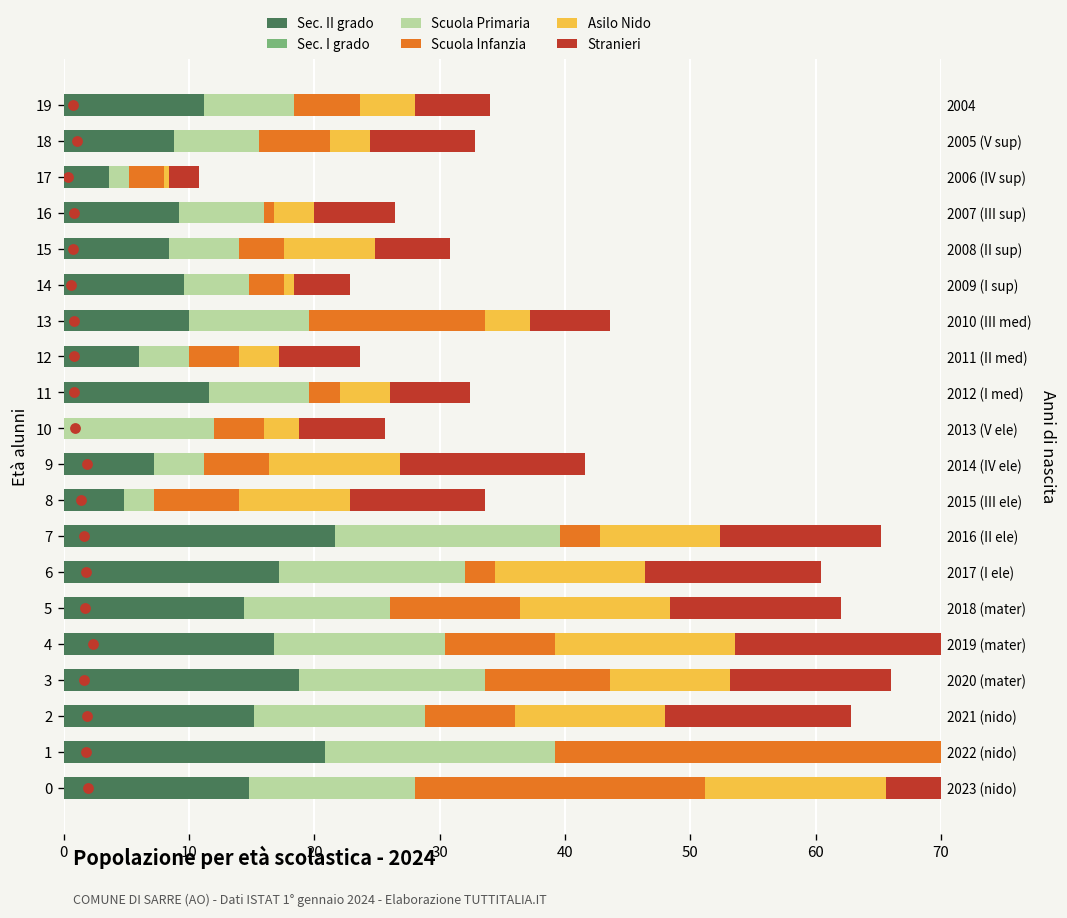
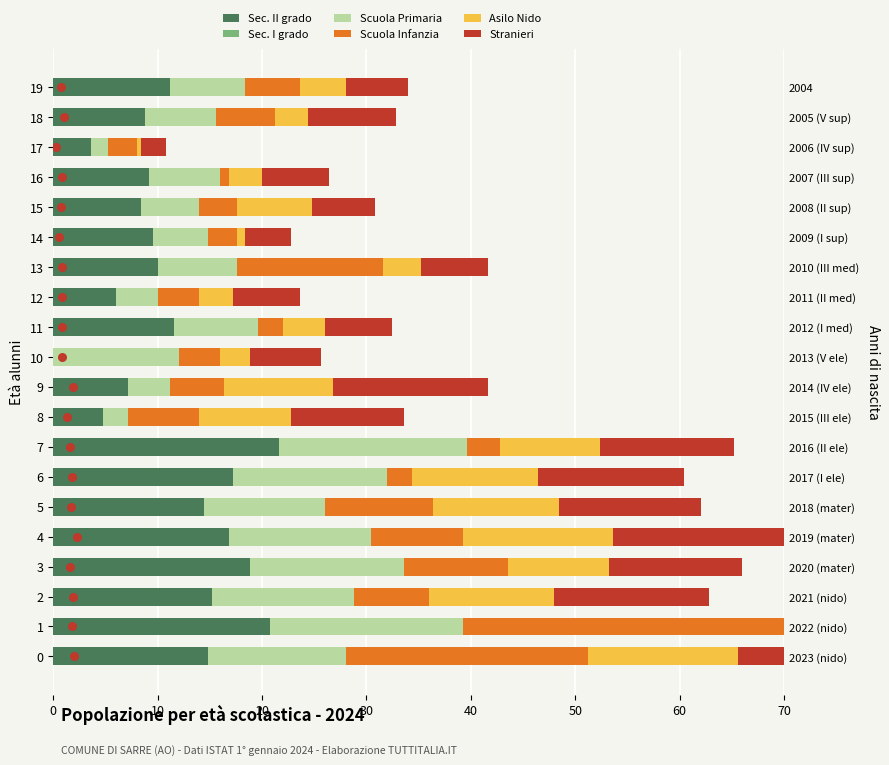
Scuola Primaria, 13: 9.6 -> 7.6
